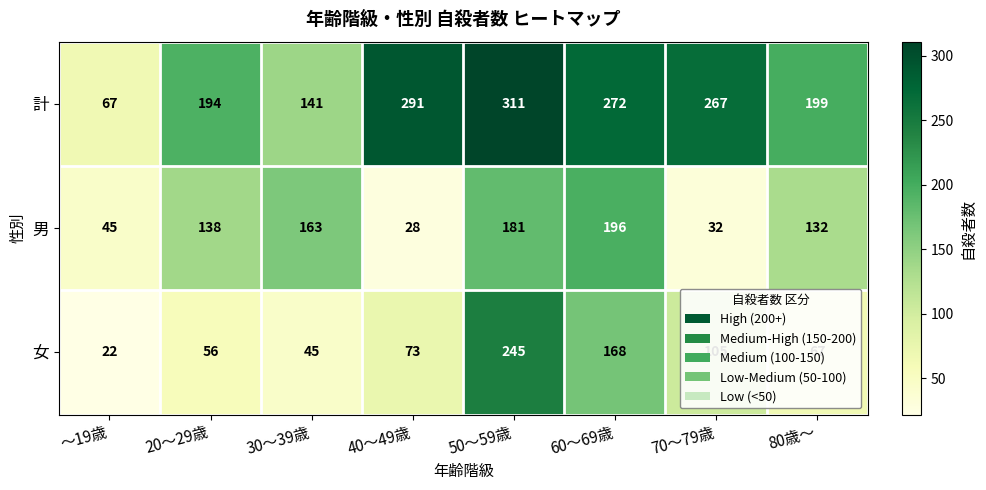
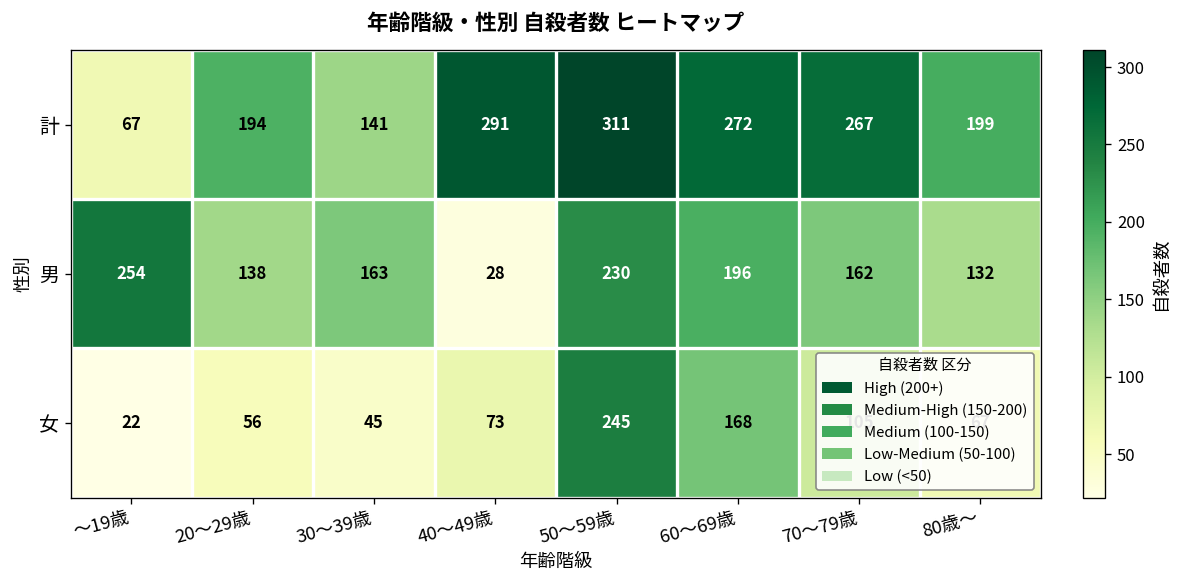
男, ～19歳: 45 -> 254
男, 50～59歳: 181 -> 230
男, 70～79歳: 32 -> 162
